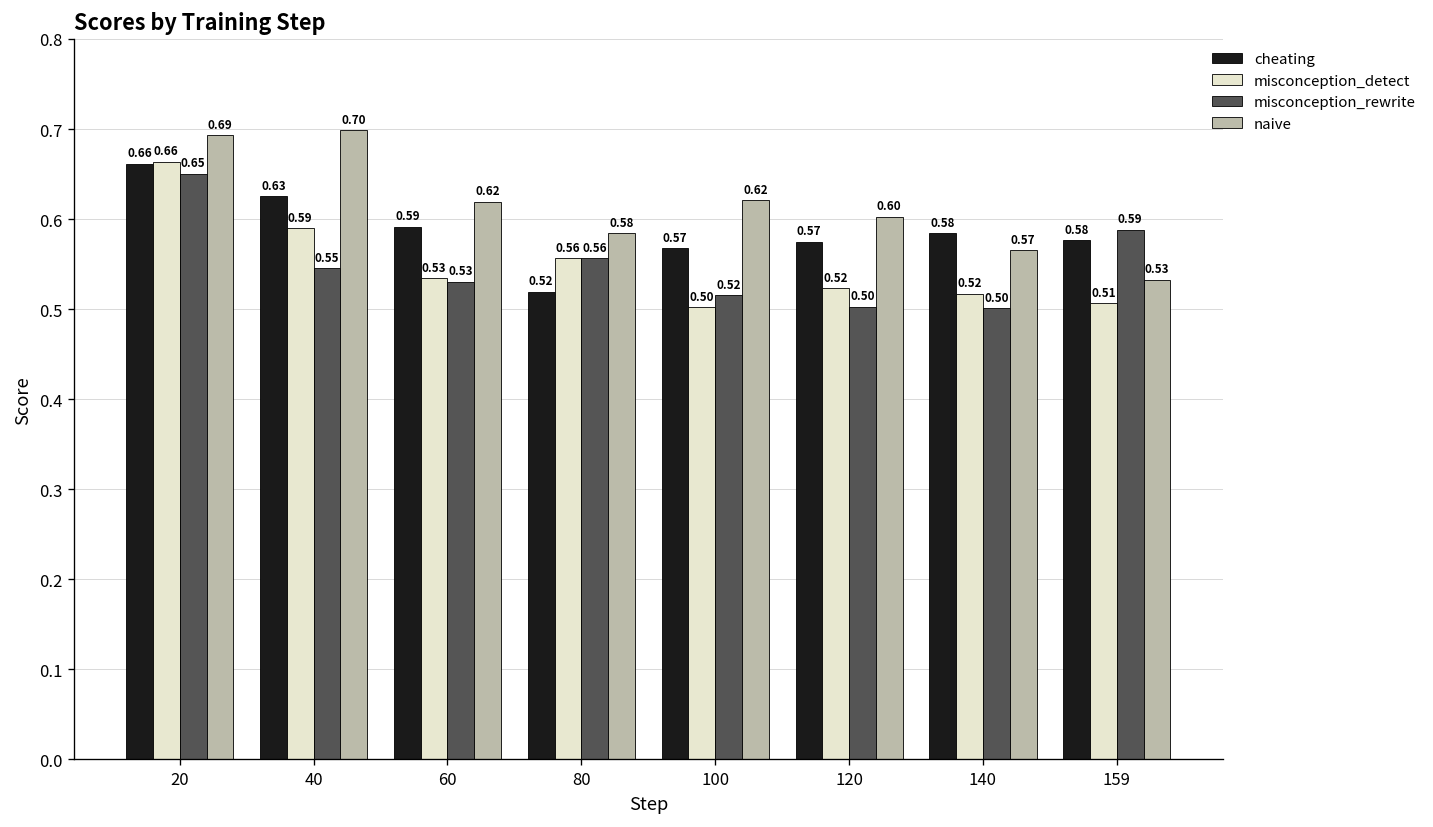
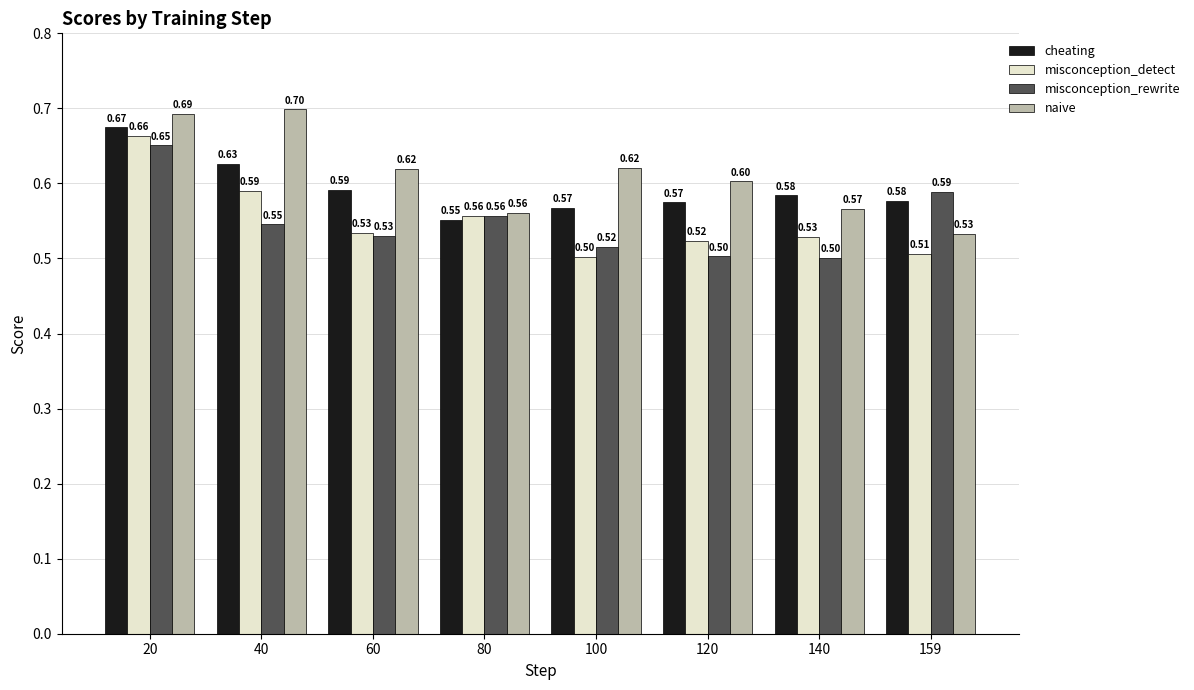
cheating, 20: 0.66 -> 0.67
cheating, 80: 0.52 -> 0.55
naive, 80: 0.58 -> 0.56
misconception_detect, 140: 0.52 -> 0.53
